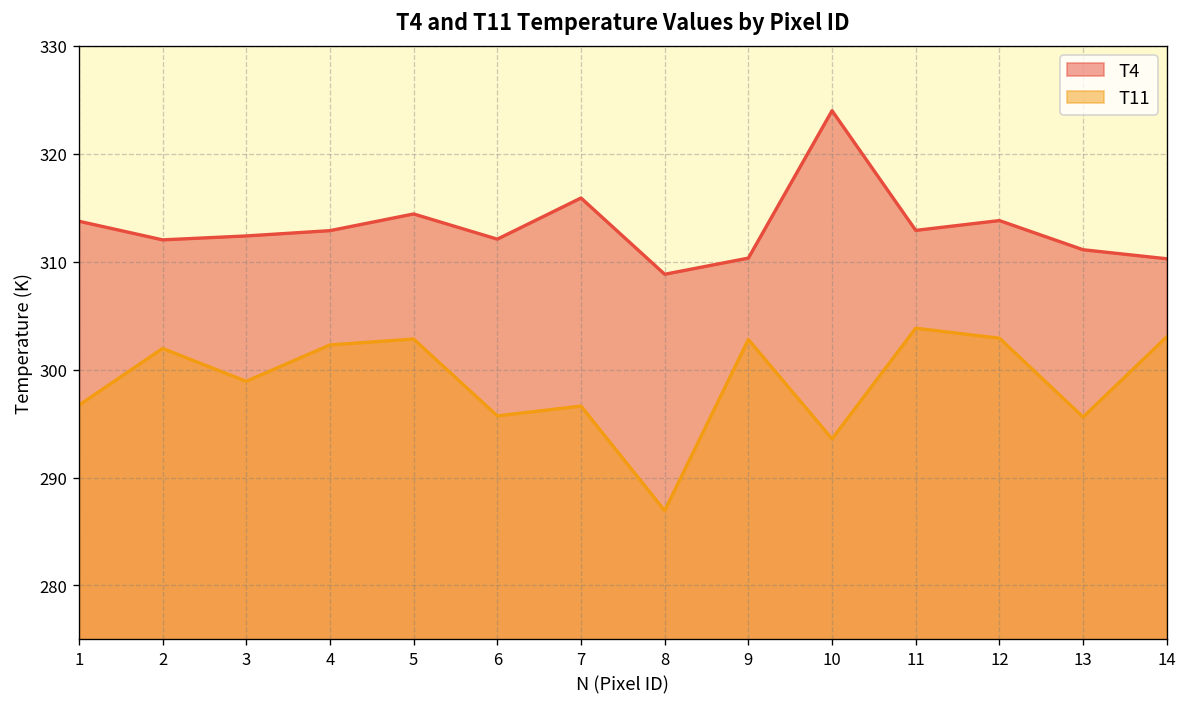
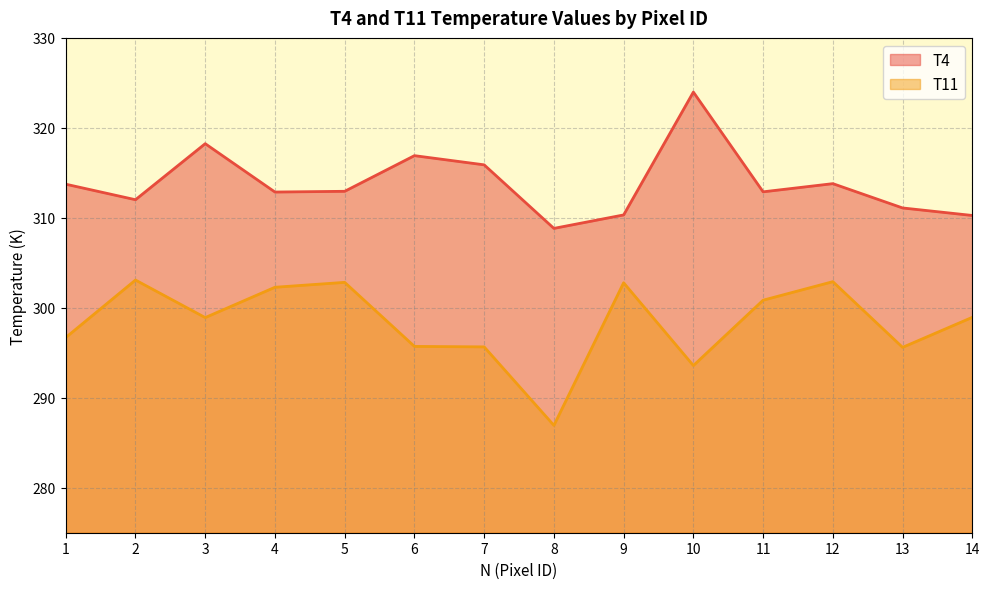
T11, 2: 302 -> 303
T4, 3: 312 -> 318
T4, 5: 314 -> 313
T4, 6: 312 -> 317
T11, 7: 297 -> 296
T11, 11: 304 -> 301
T11, 14: 303 -> 299
